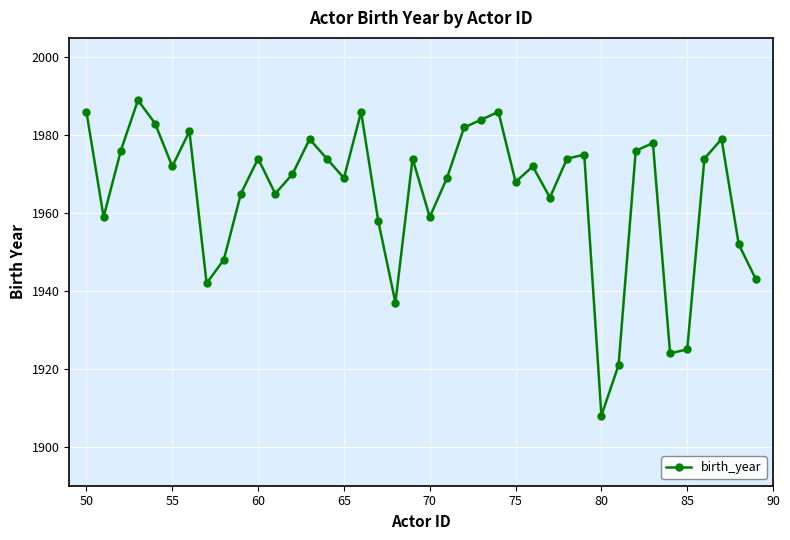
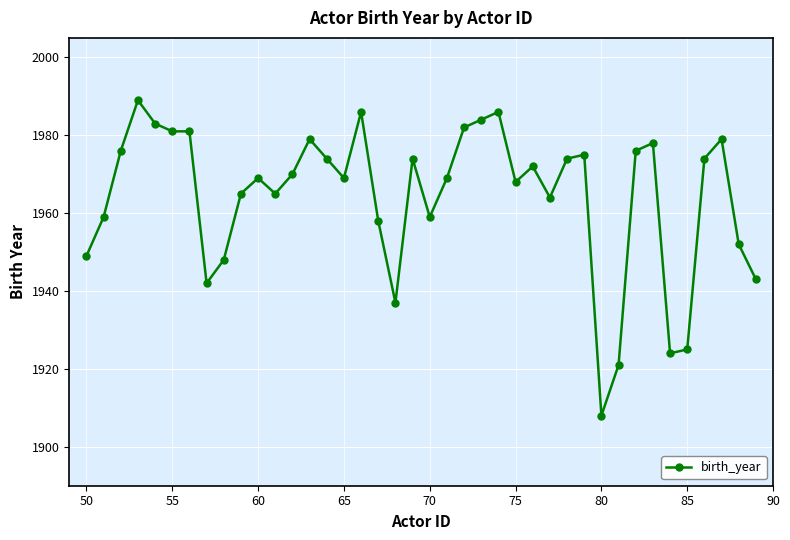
50: 1986 -> 1949
55: 1972 -> 1981
60: 1974 -> 1969
